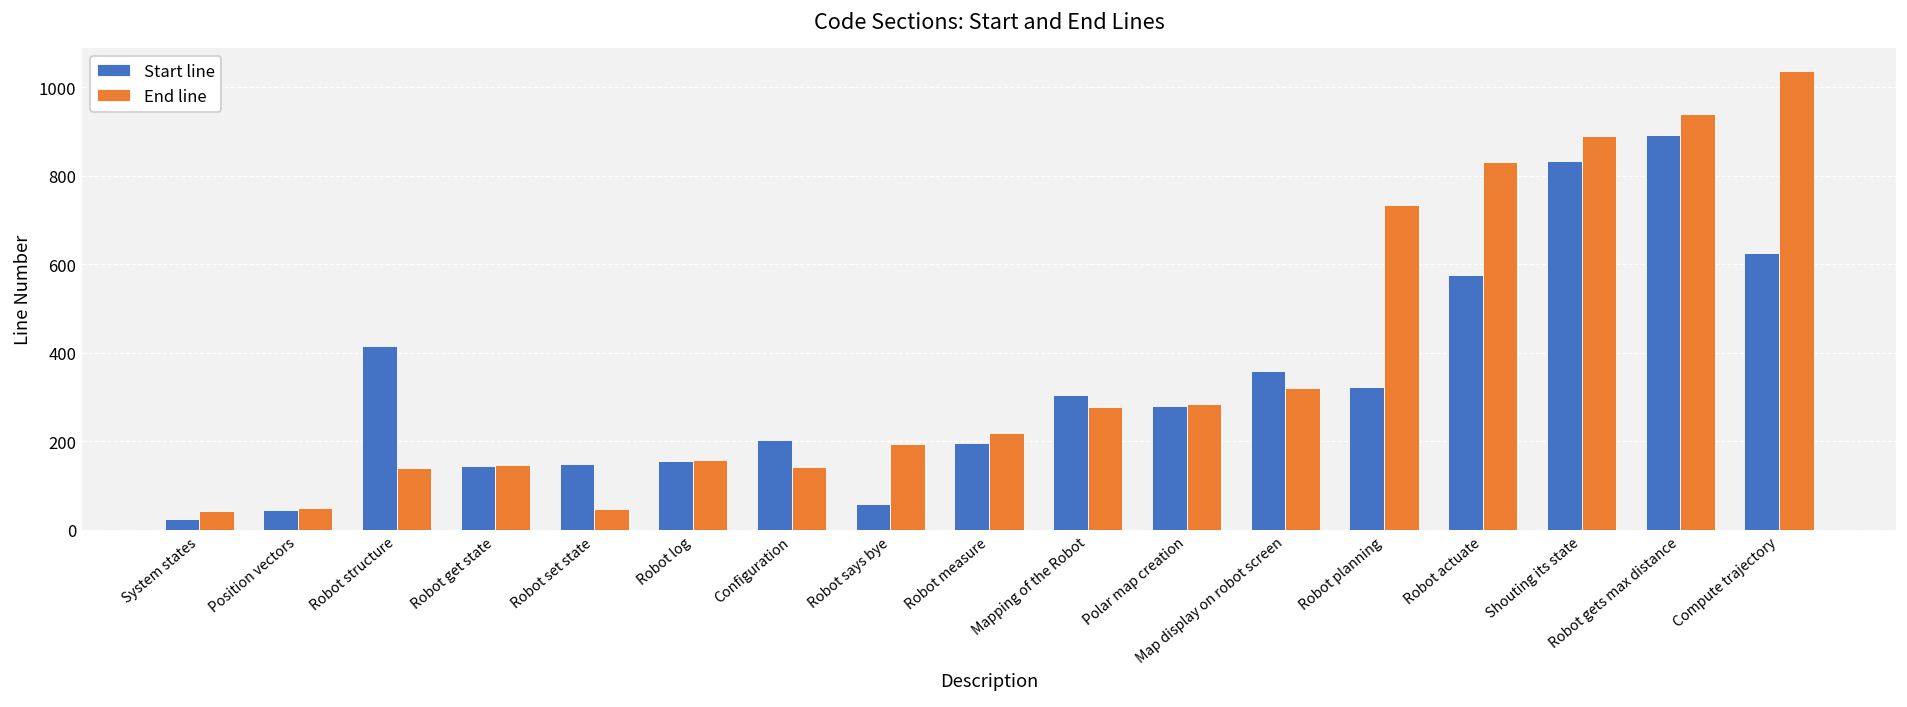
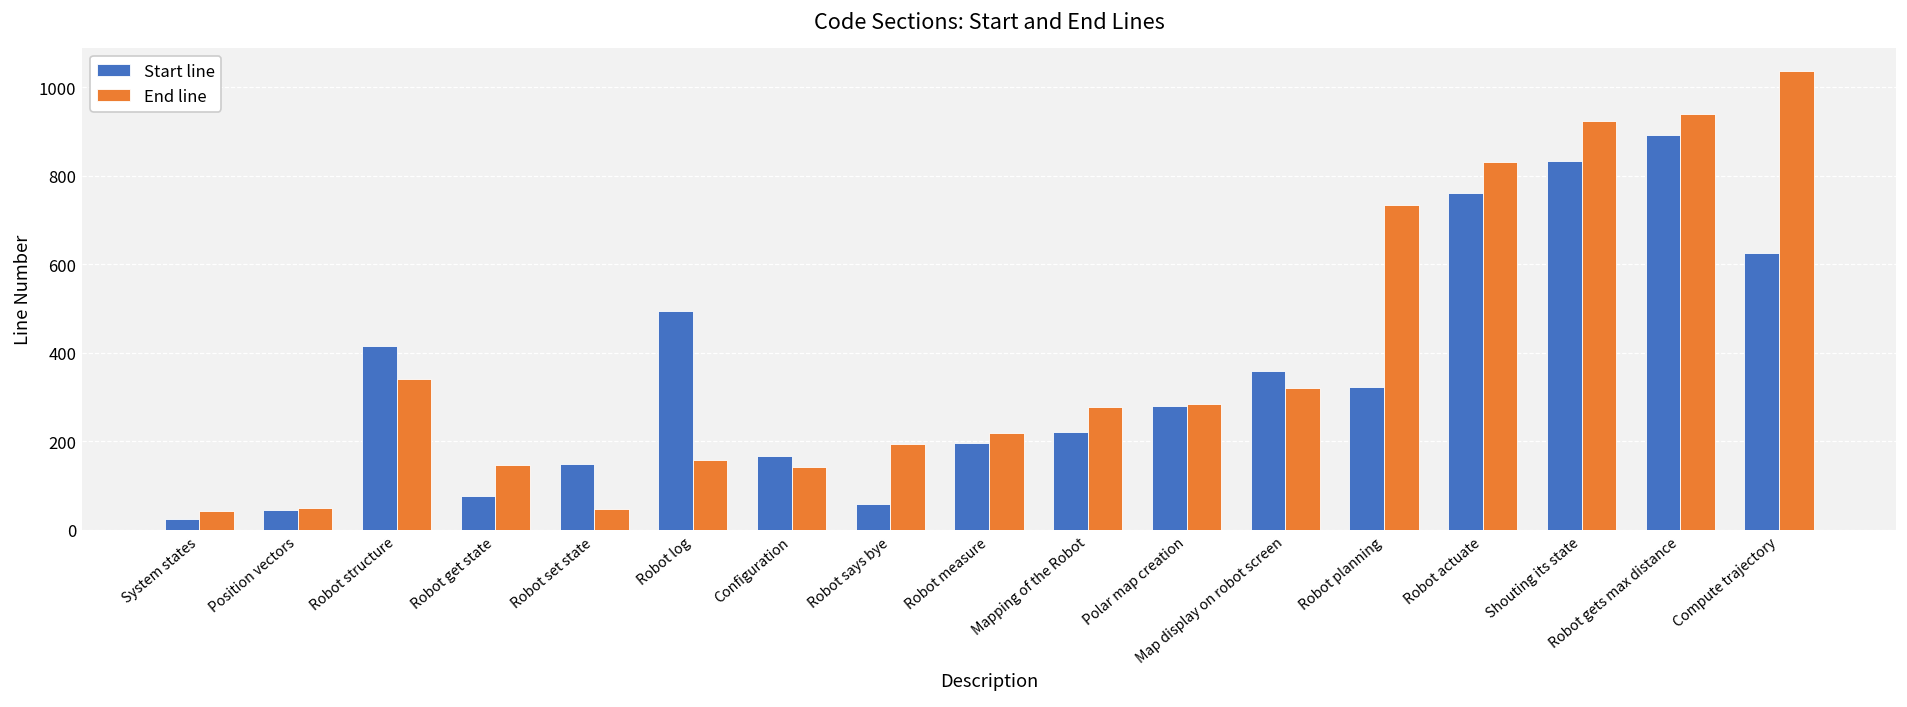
End line, Robot structure: 140 -> 340
Start line, Robot get state: 140 -> 80
Start line, Robot log: 150 -> 490
Start line, Configuration: 200 -> 170
Start line, Mapping of the Robot: 300 -> 220
Start line, Robot actuate: 580 -> 760
End line, Shouting its state: 890 -> 920
